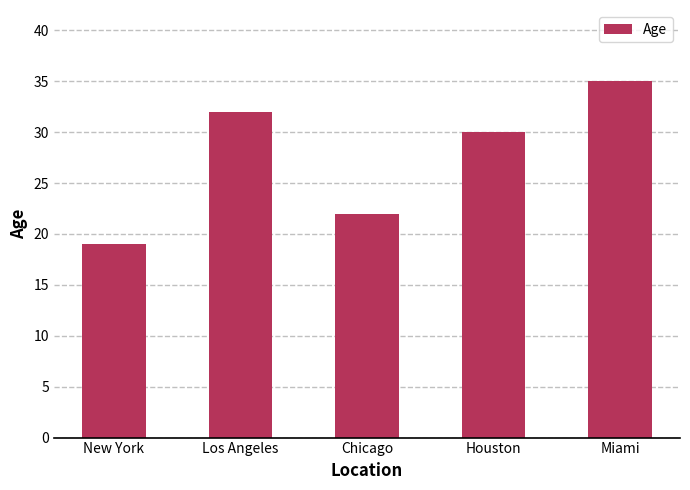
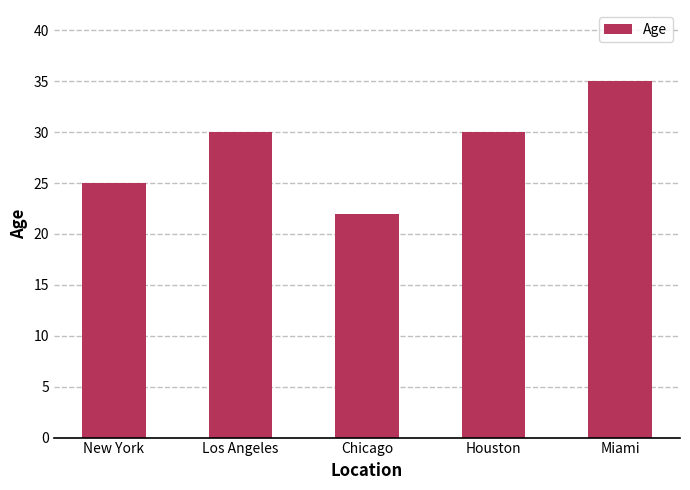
New York: 19 -> 25
Los Angeles: 32 -> 30
